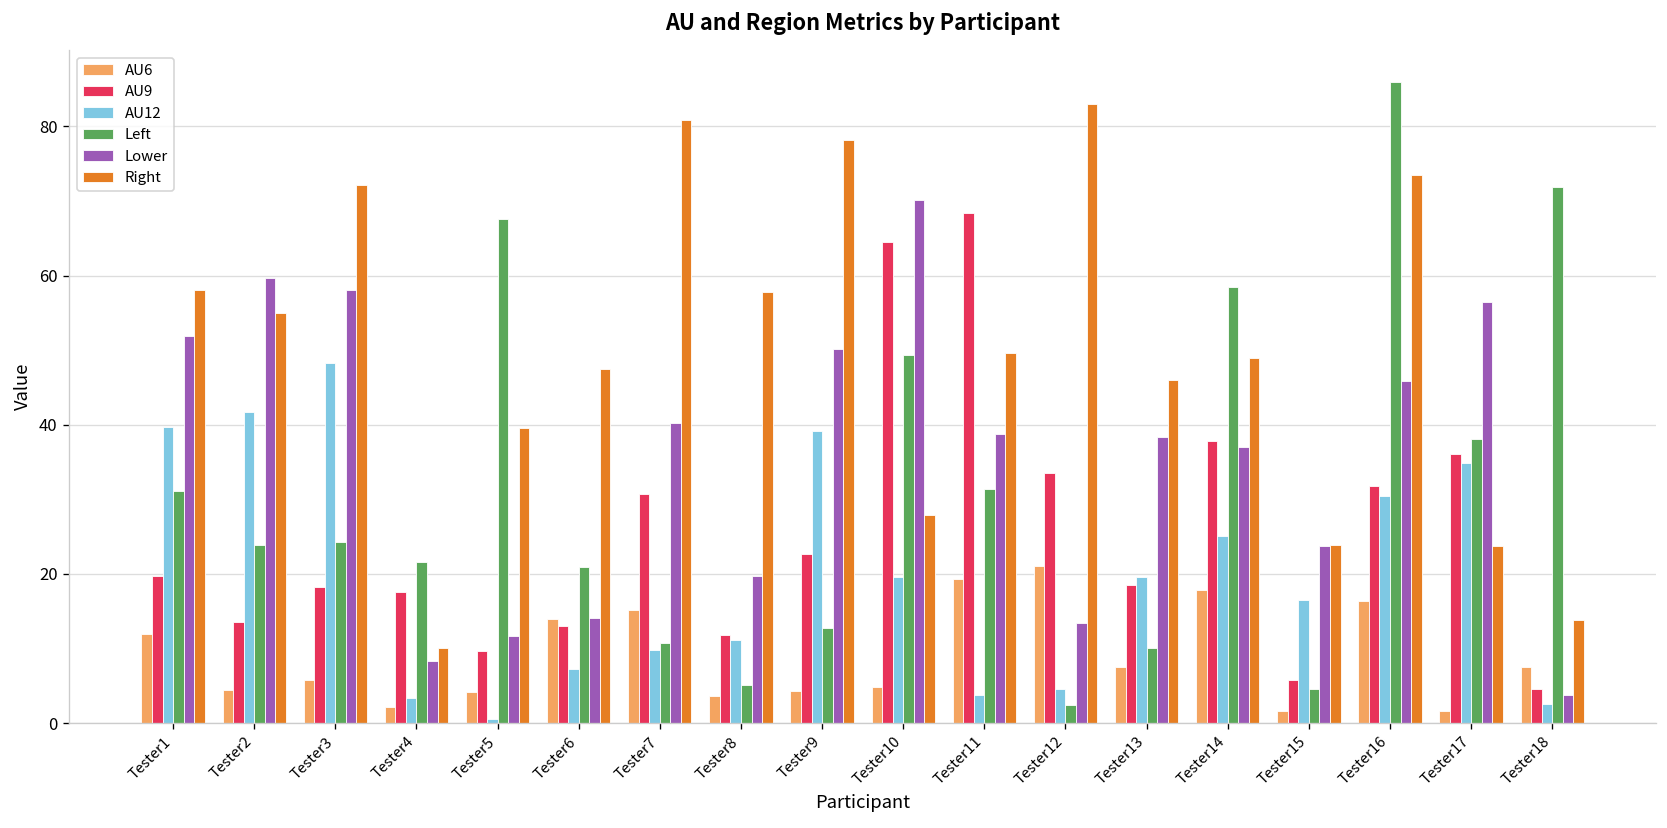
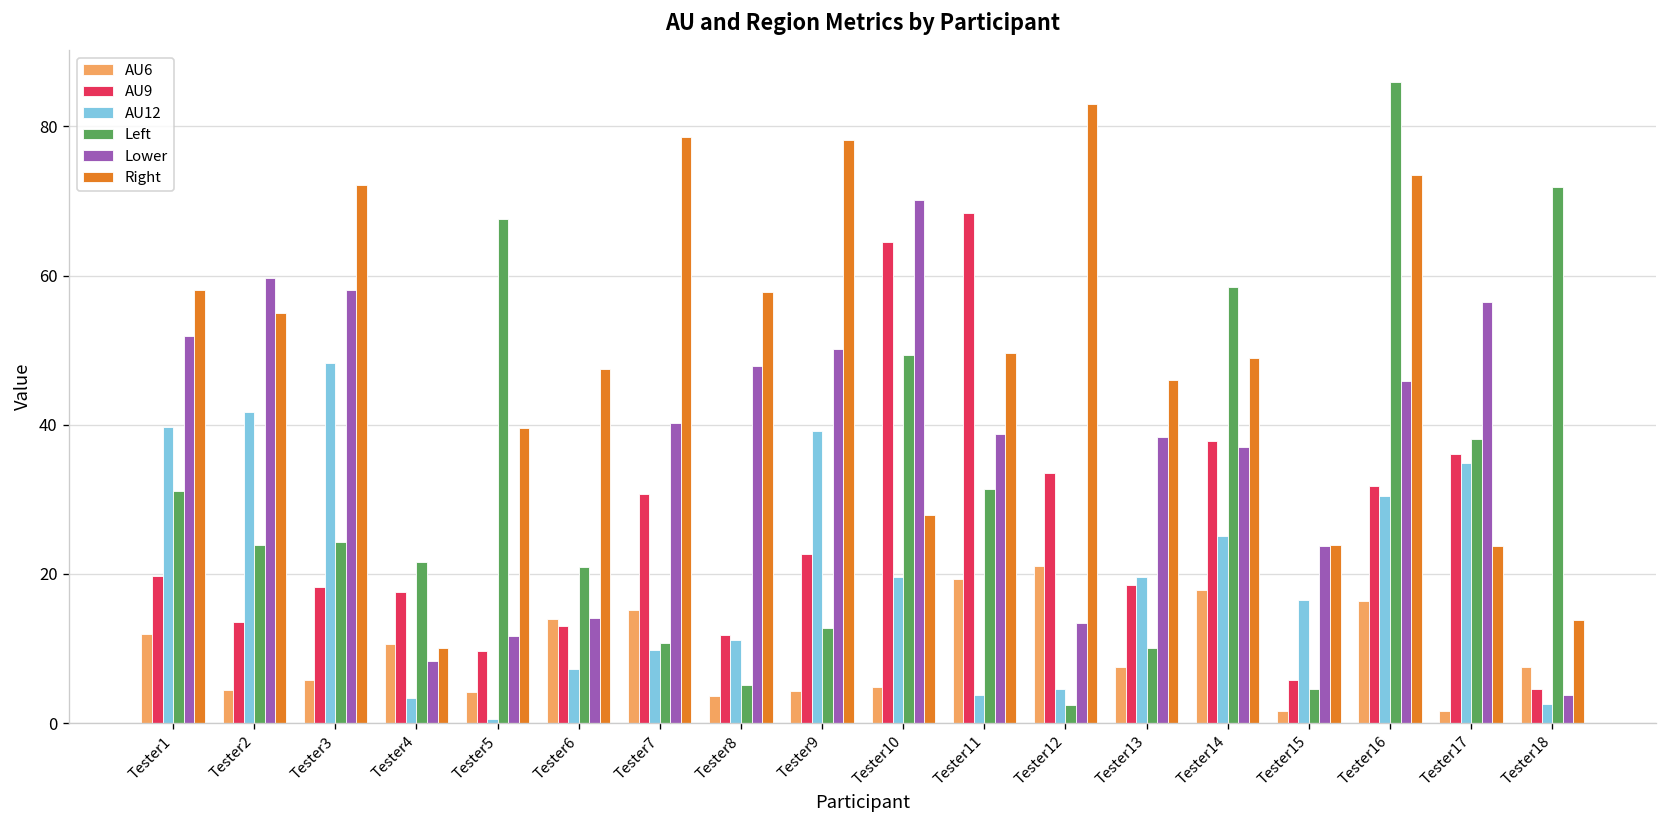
AU6, Tester4: 2 -> 11
Right, Tester7: 81 -> 79
Lower, Tester8: 20 -> 48
